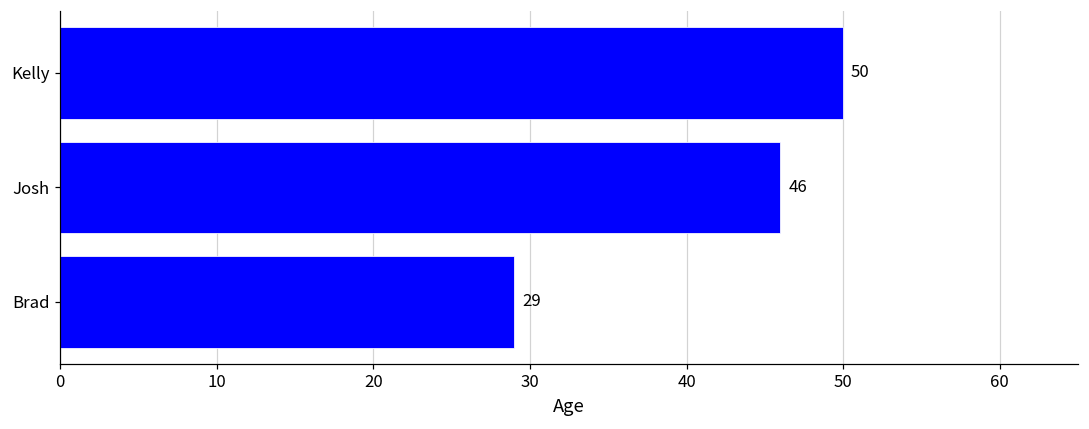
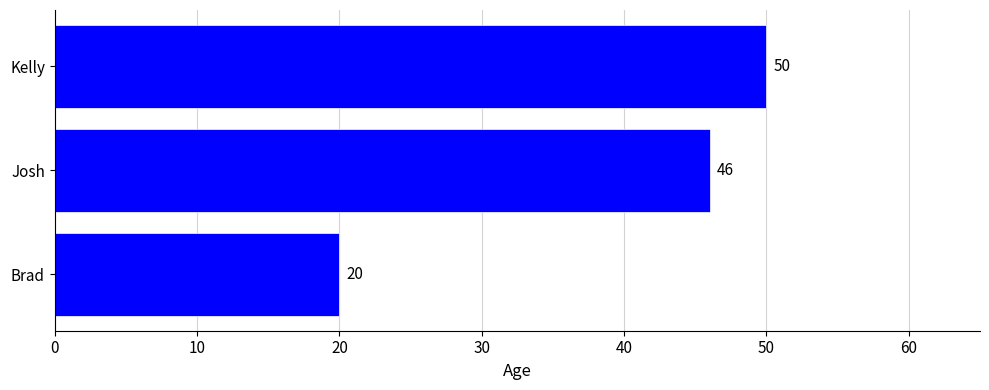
Brad: 29 -> 20
